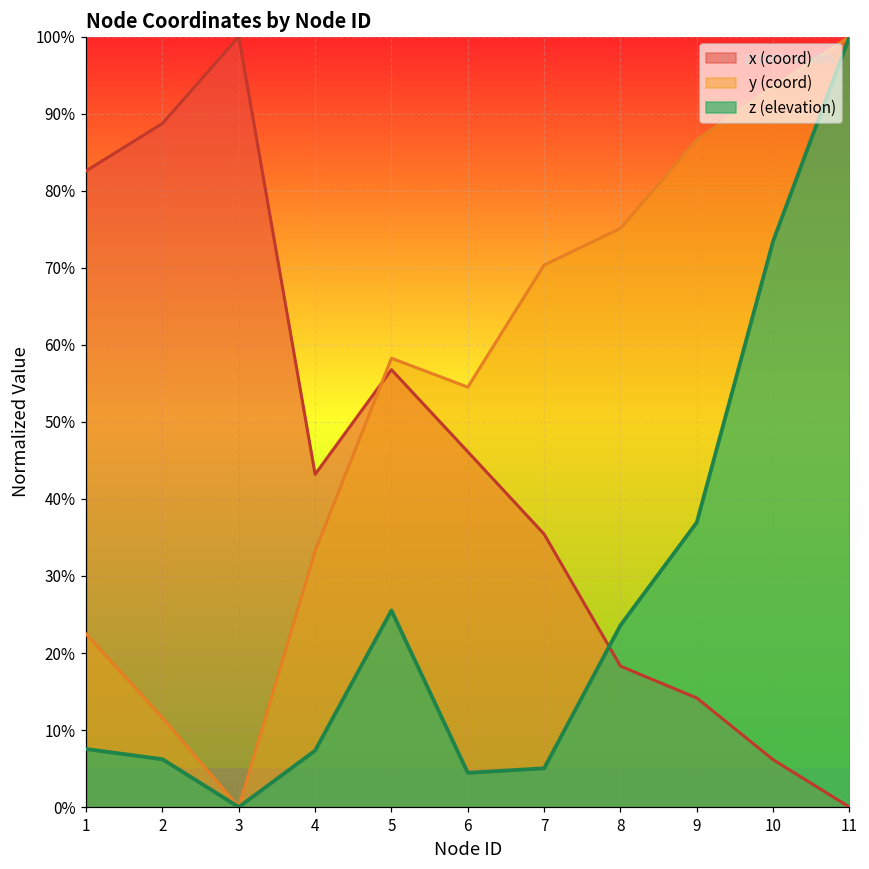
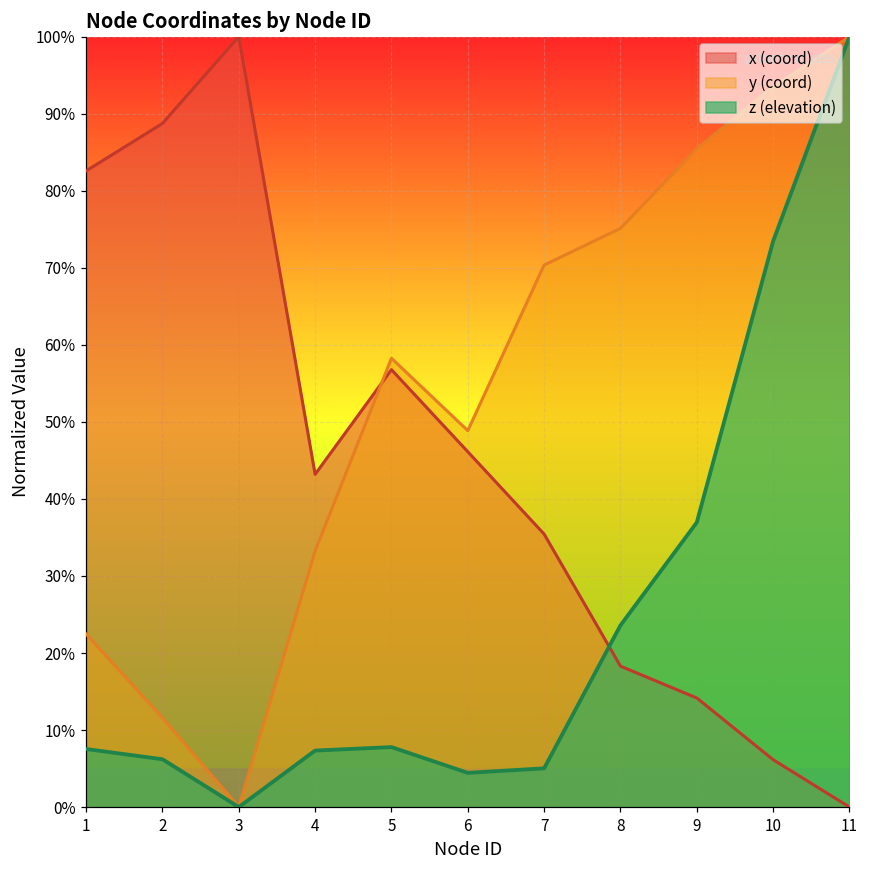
z (elevation), 5: 26% -> 8%
y (coord), 6: 55% -> 49%
y (coord), 9: 87% -> 85%
